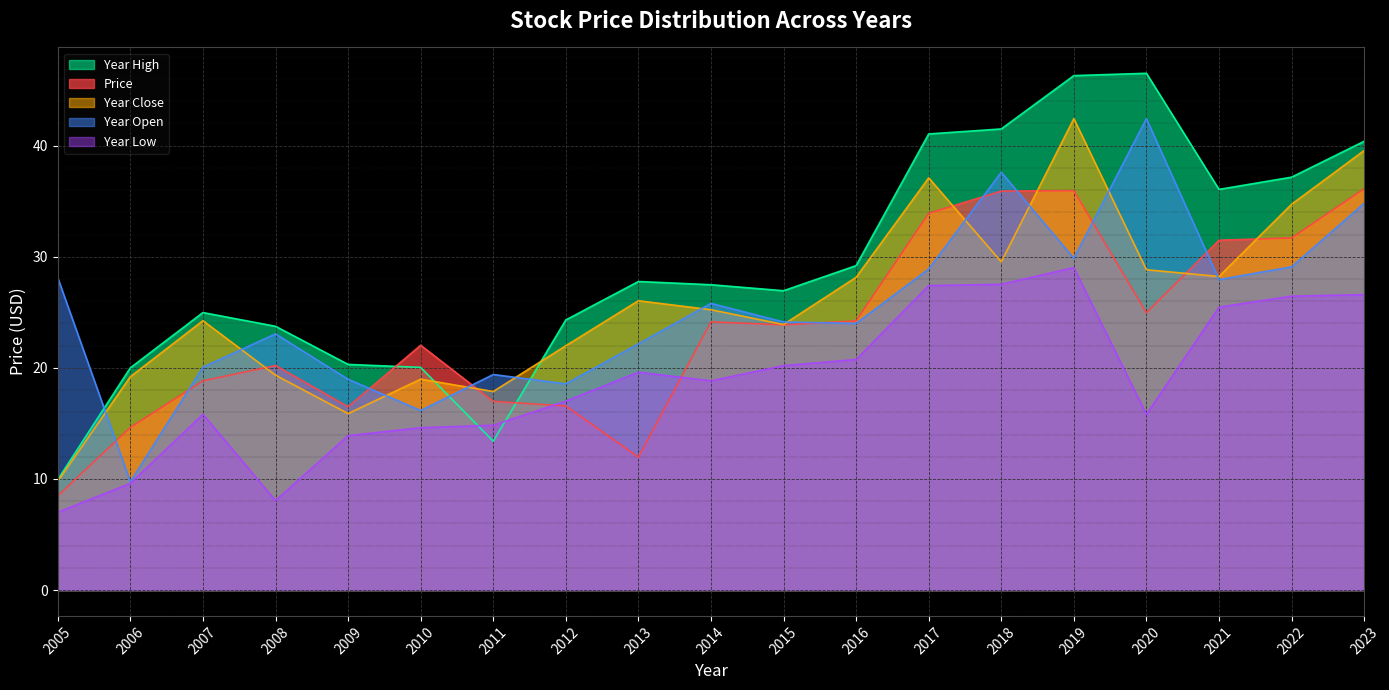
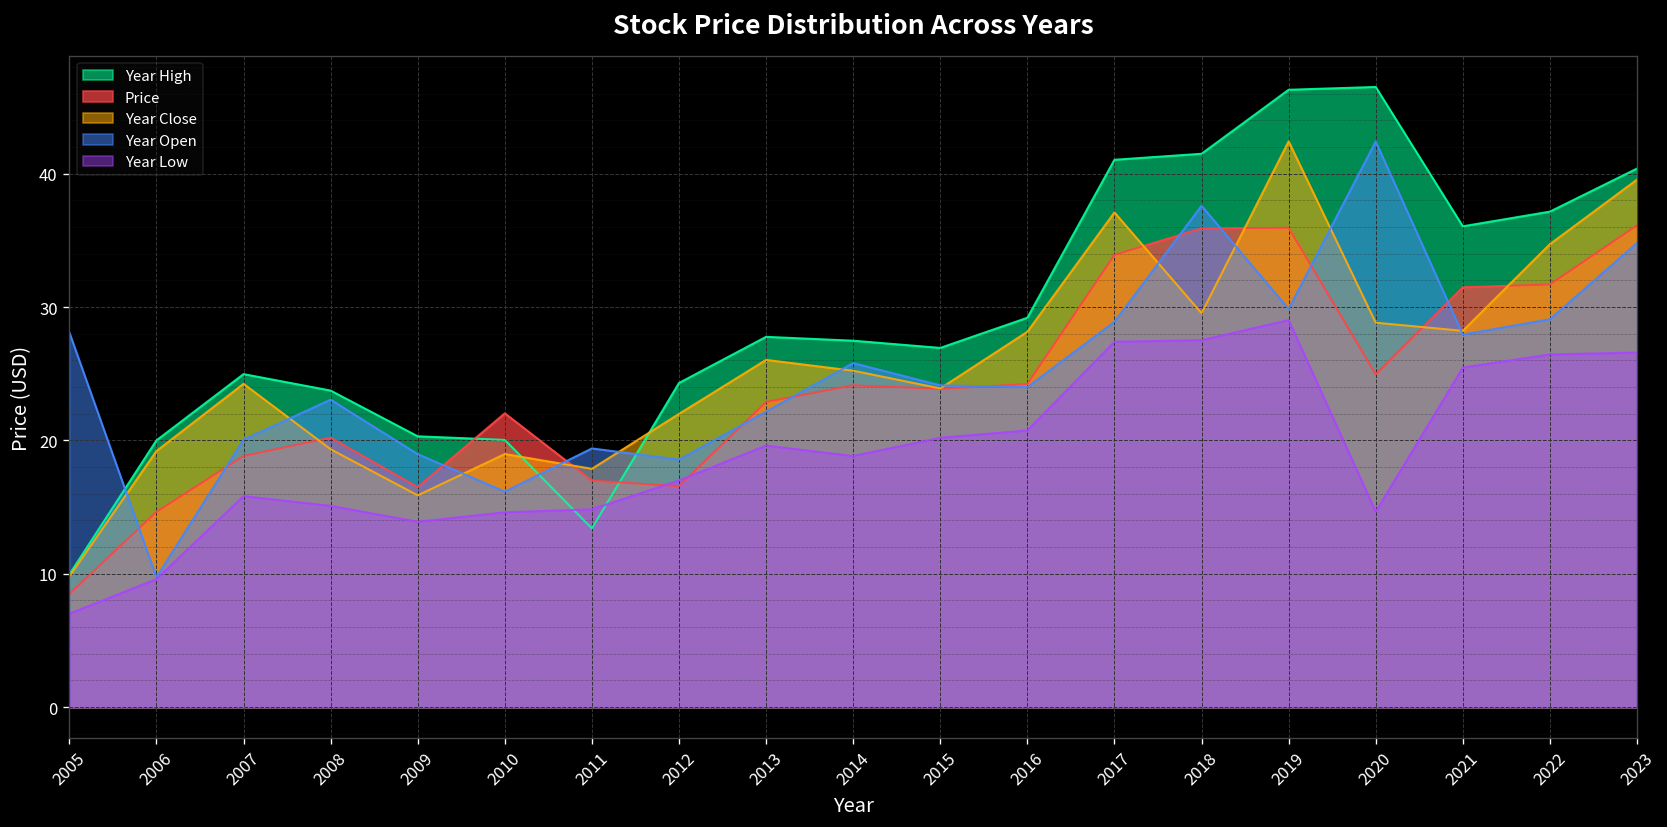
Year Low, 2008: 8.1 -> 15.1
Price, 2013: 12.0 -> 22.9
Year Low, 2020: 15.8 -> 14.7
